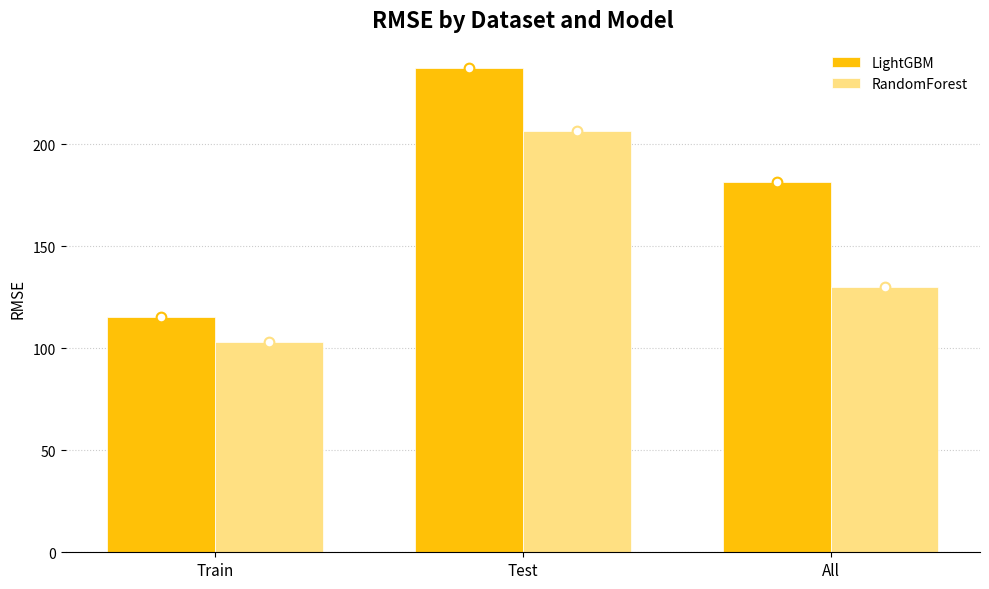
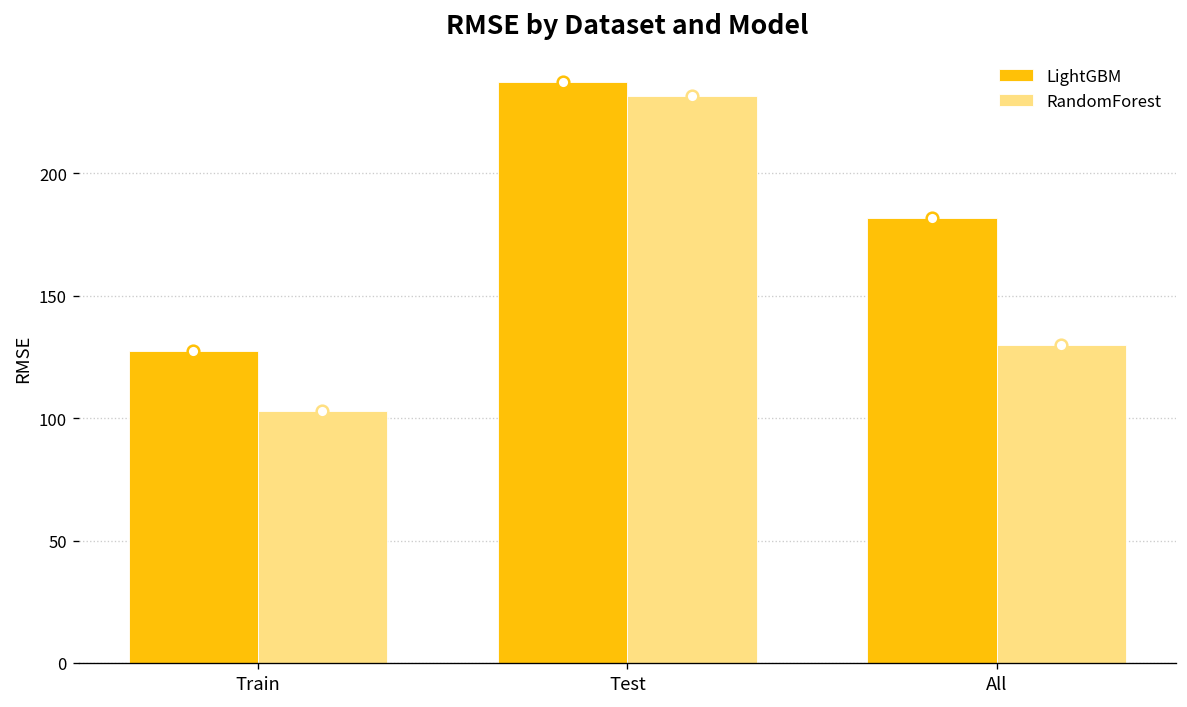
LightGBM, Train: 115 -> 128
RandomForest, Test: 206 -> 231
